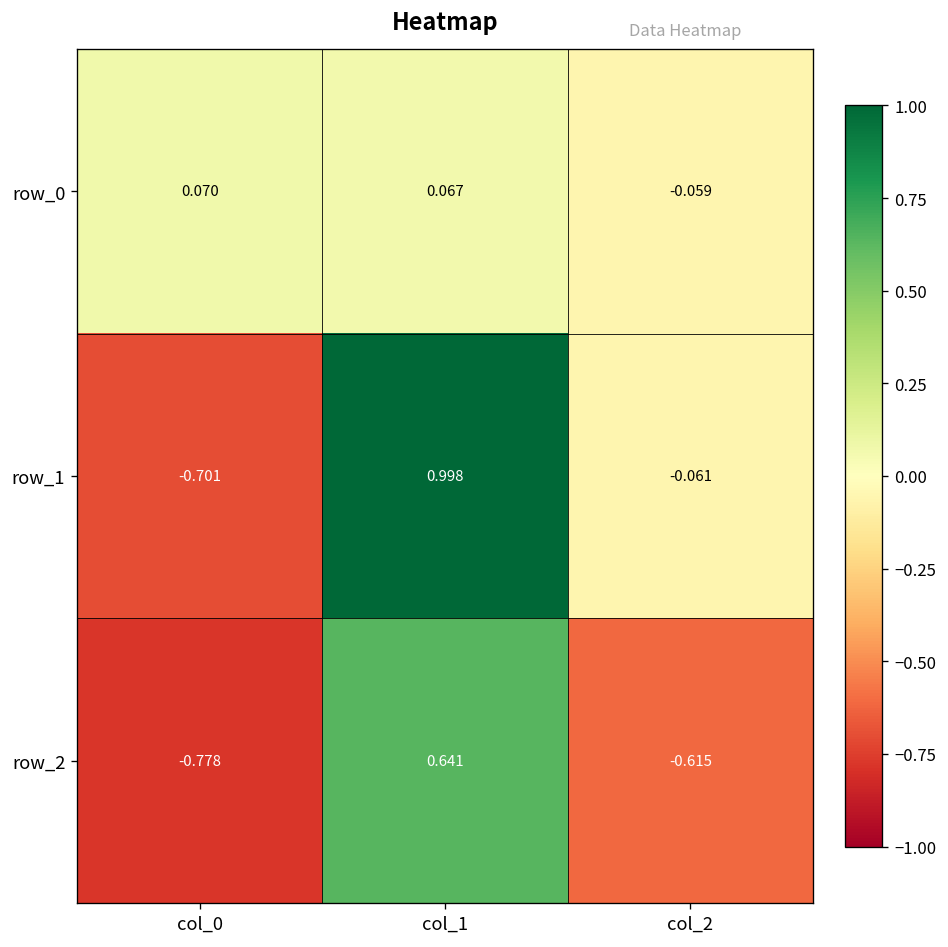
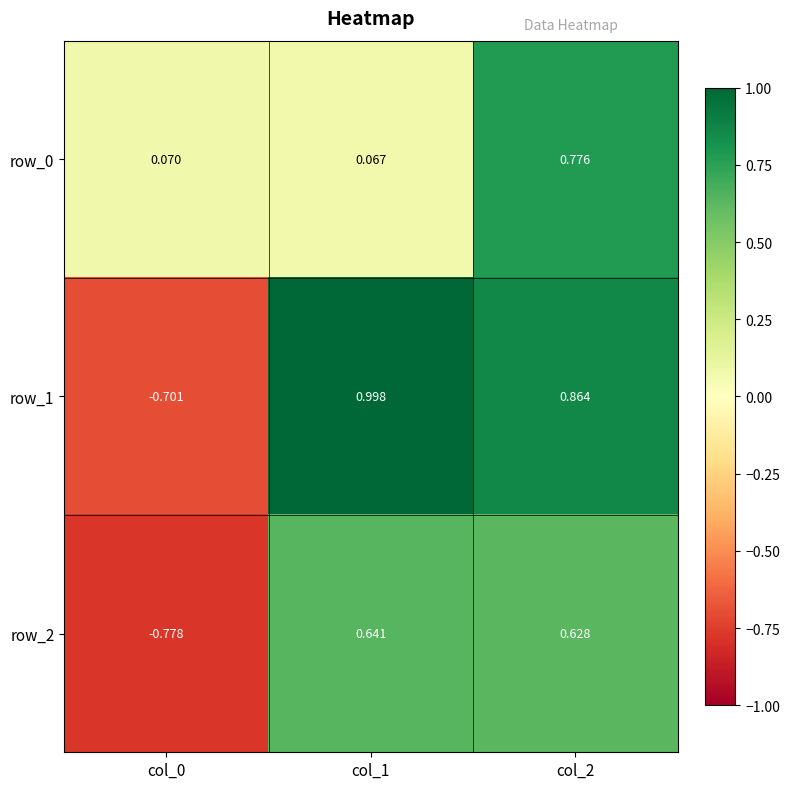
row_0, col_2: -0.059 -> 0.776
row_1, col_2: -0.061 -> 0.864
row_2, col_2: -0.615 -> 0.628
